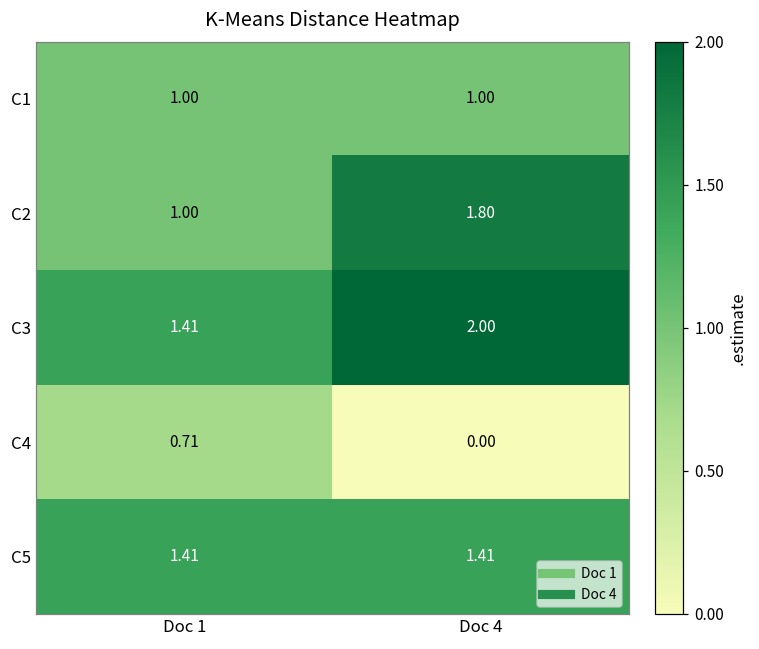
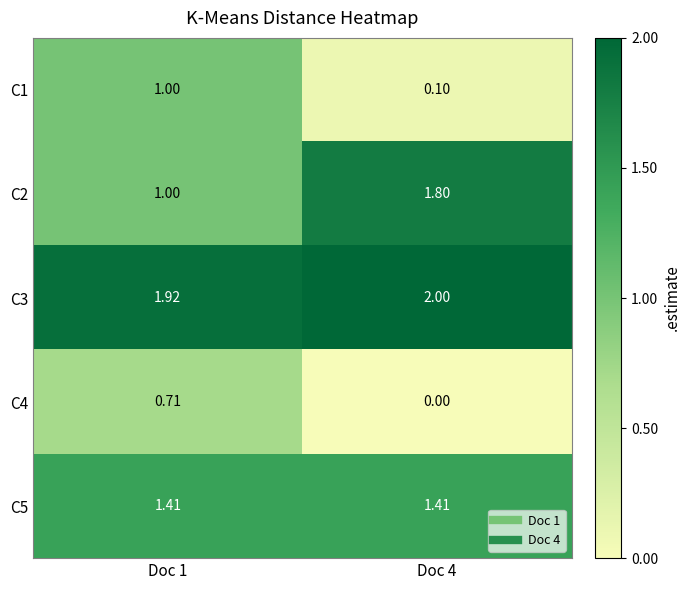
C1, Doc 4: 1.00 -> 0.10
C3, Doc 1: 1.41 -> 1.92
